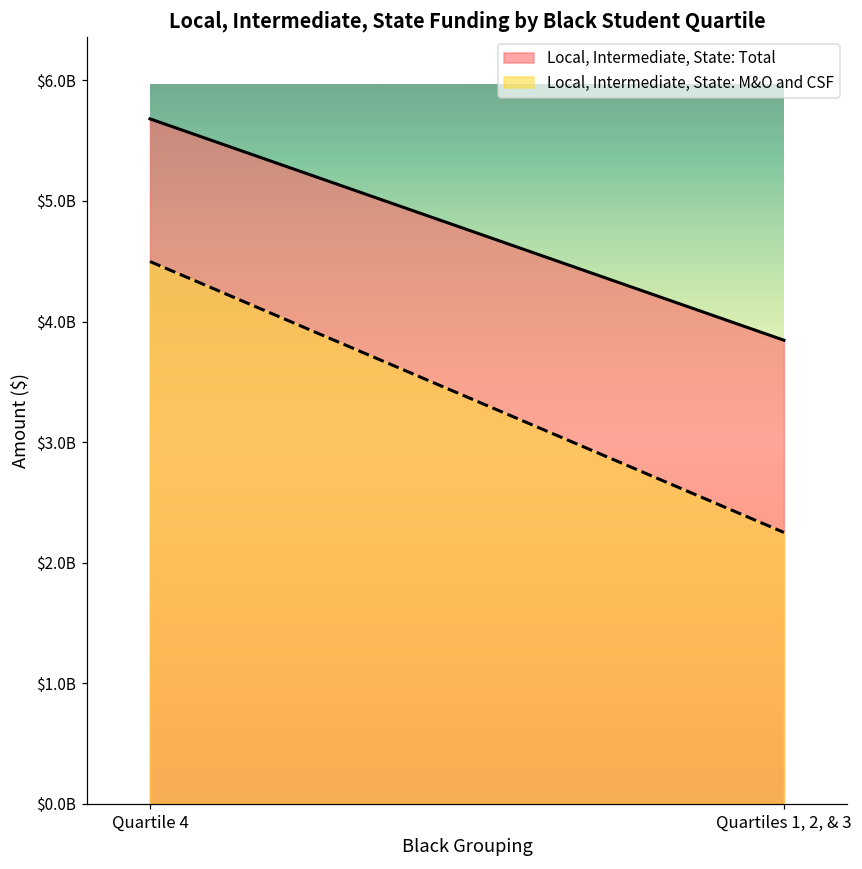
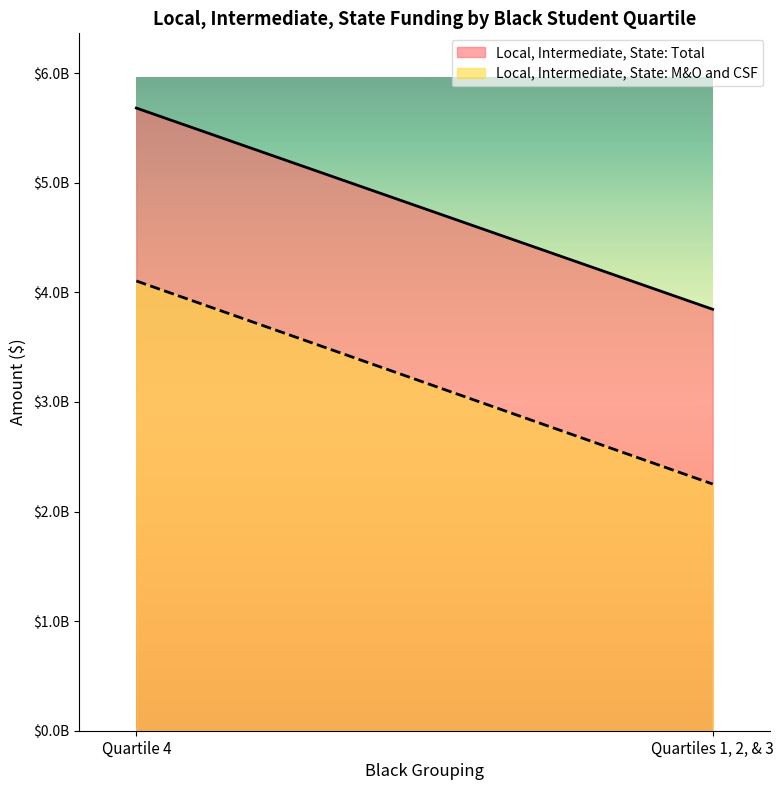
Local, Intermediate, State: M&O and CSF, Quartile 4: $4500000000 -> $4100000000
